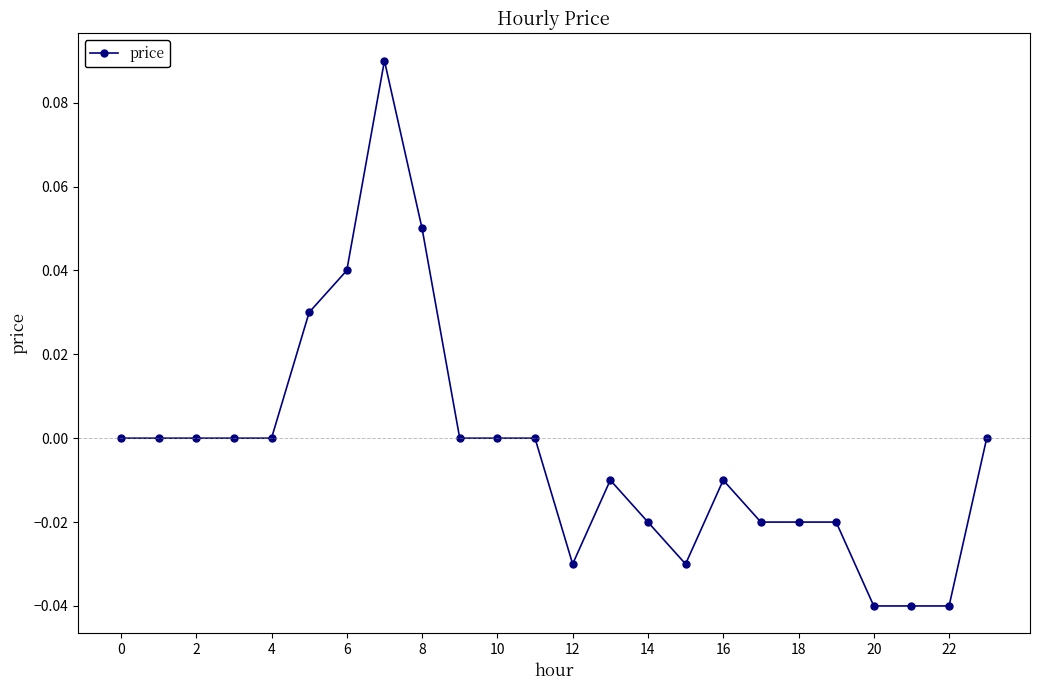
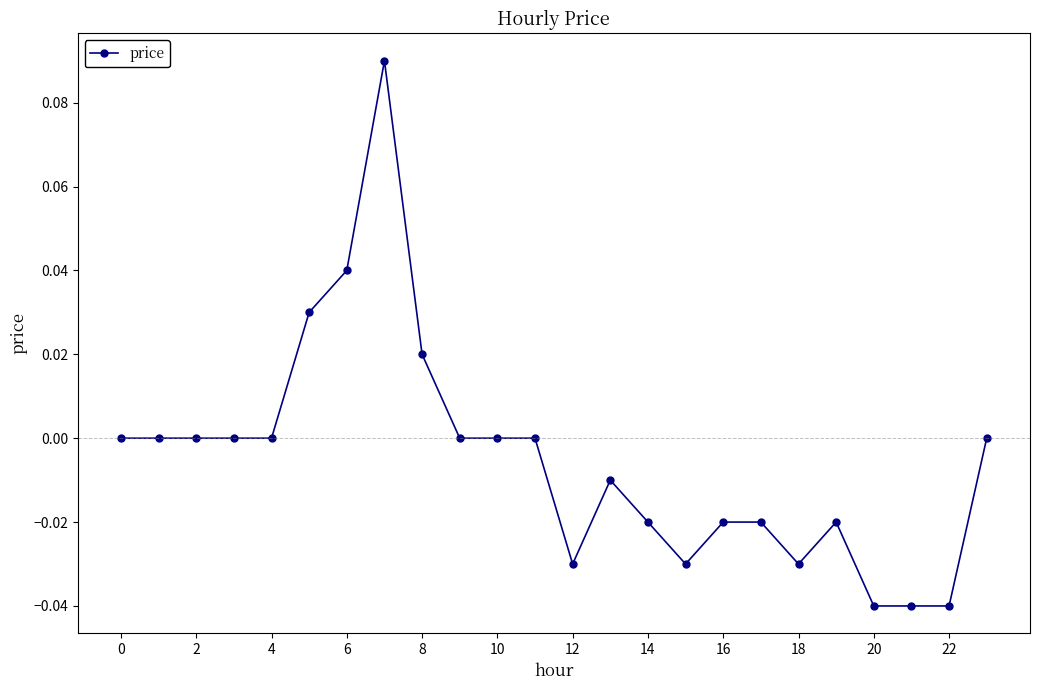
8: 0.05 -> 0.02
16: -0.01 -> -0.02
18: -0.02 -> -0.03
